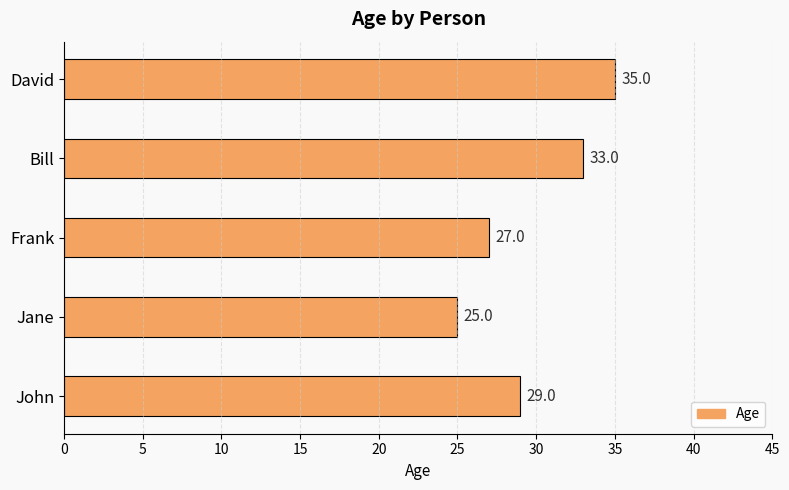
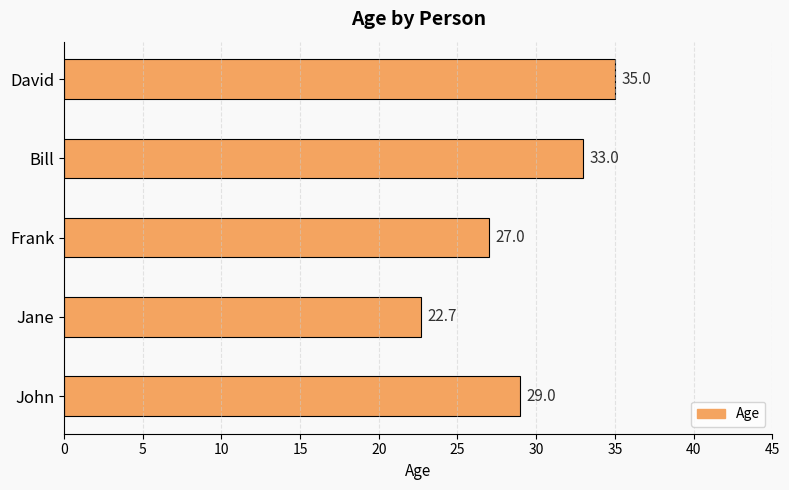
Jane: 25.0 -> 22.7
